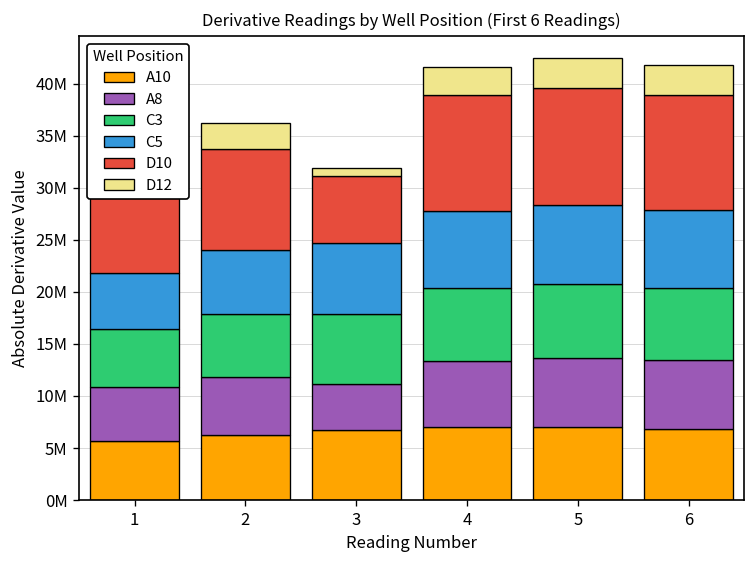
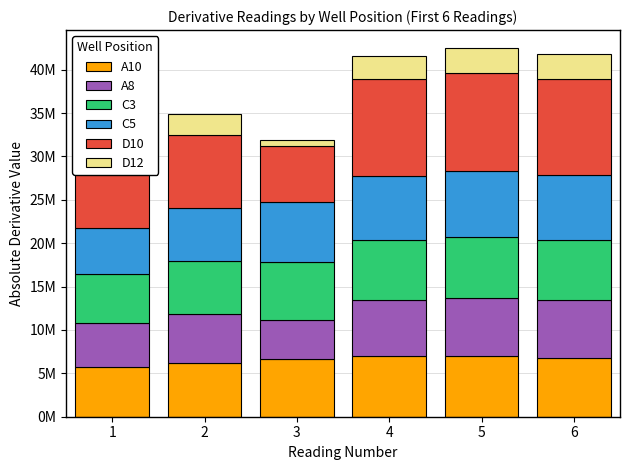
D10, 2: 10000000 -> 8000000
